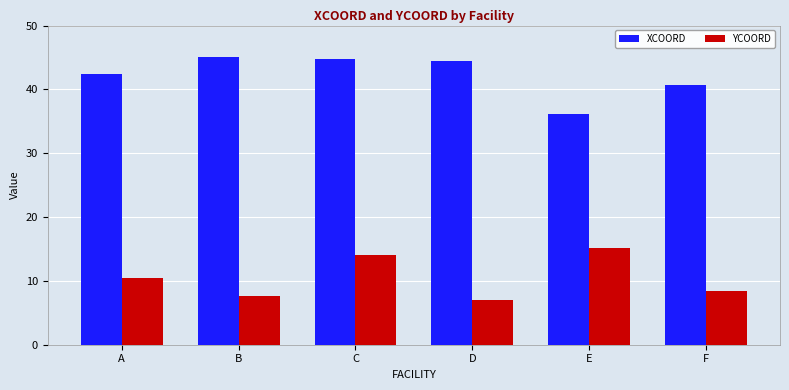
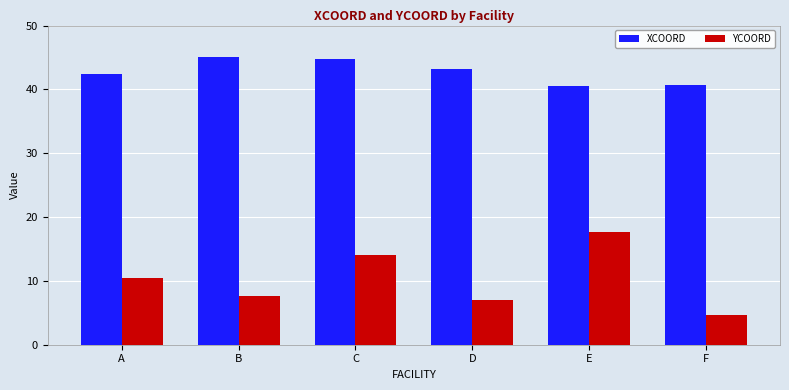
XCOORD, D: 44 -> 43
XCOORD, E: 36 -> 41
YCOORD, E: 15 -> 18
YCOORD, F: 8 -> 5
